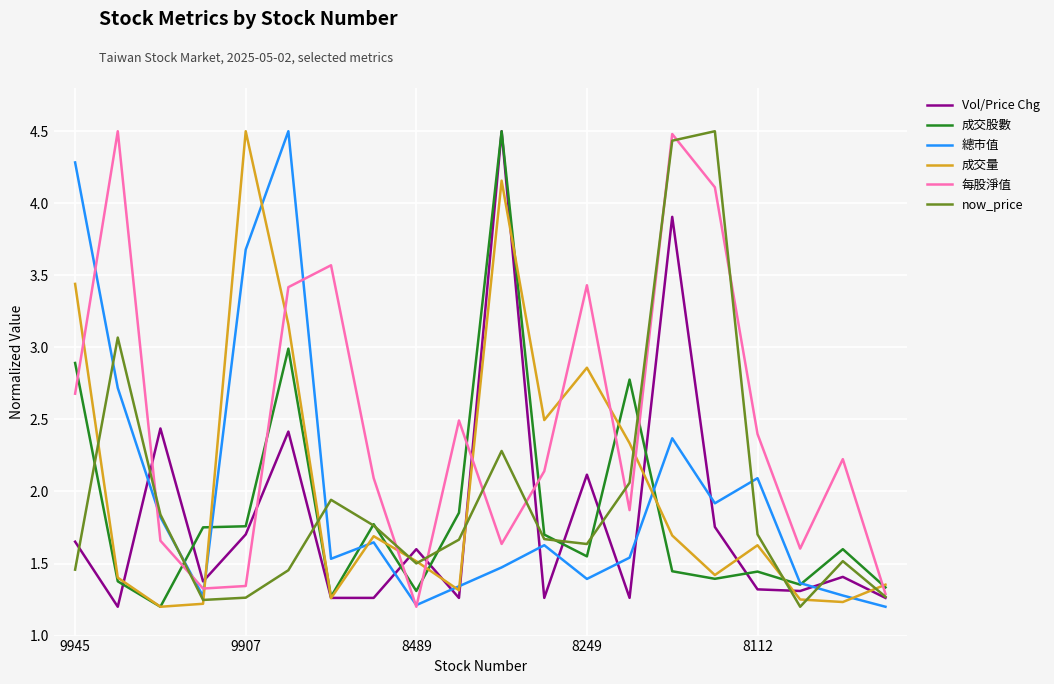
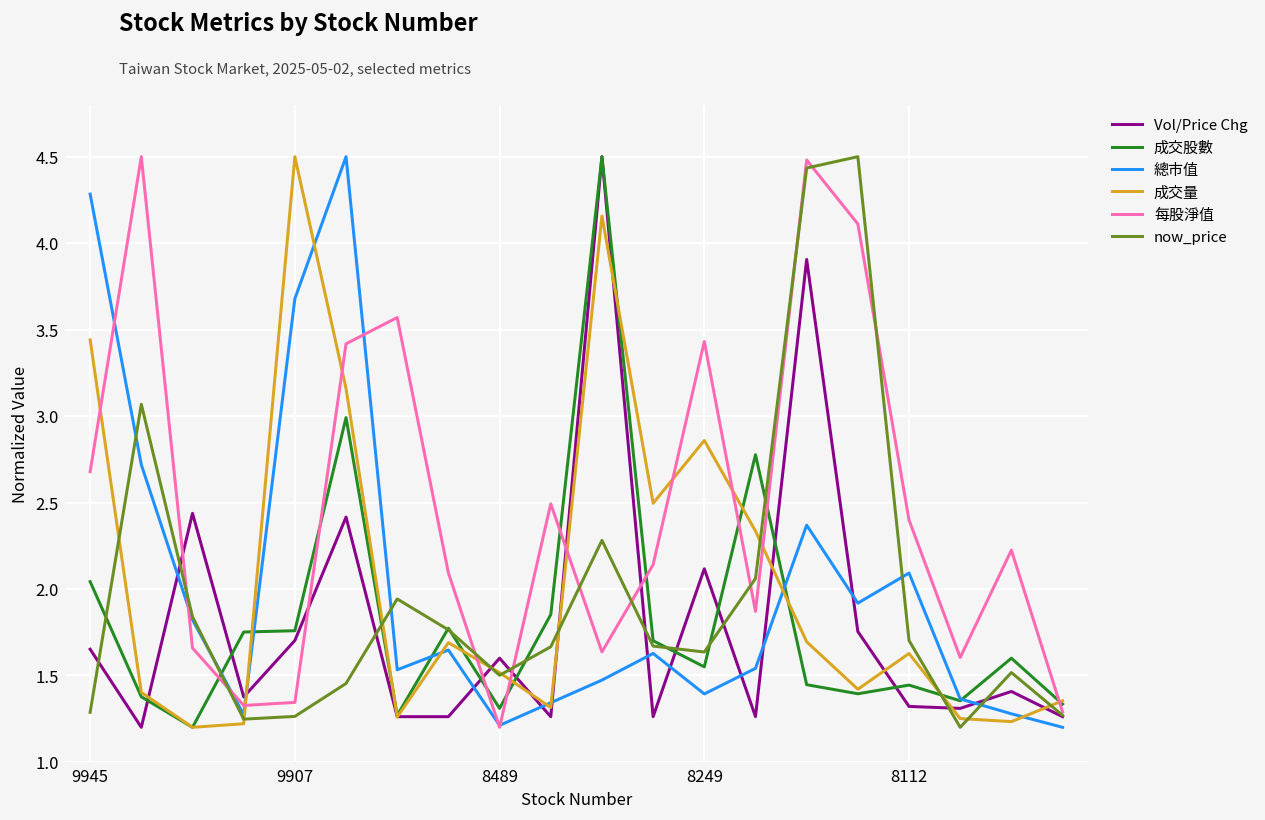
成交股數, 9945: 2.89 -> 2.04
now_price, 9945: 1.46 -> 1.29
